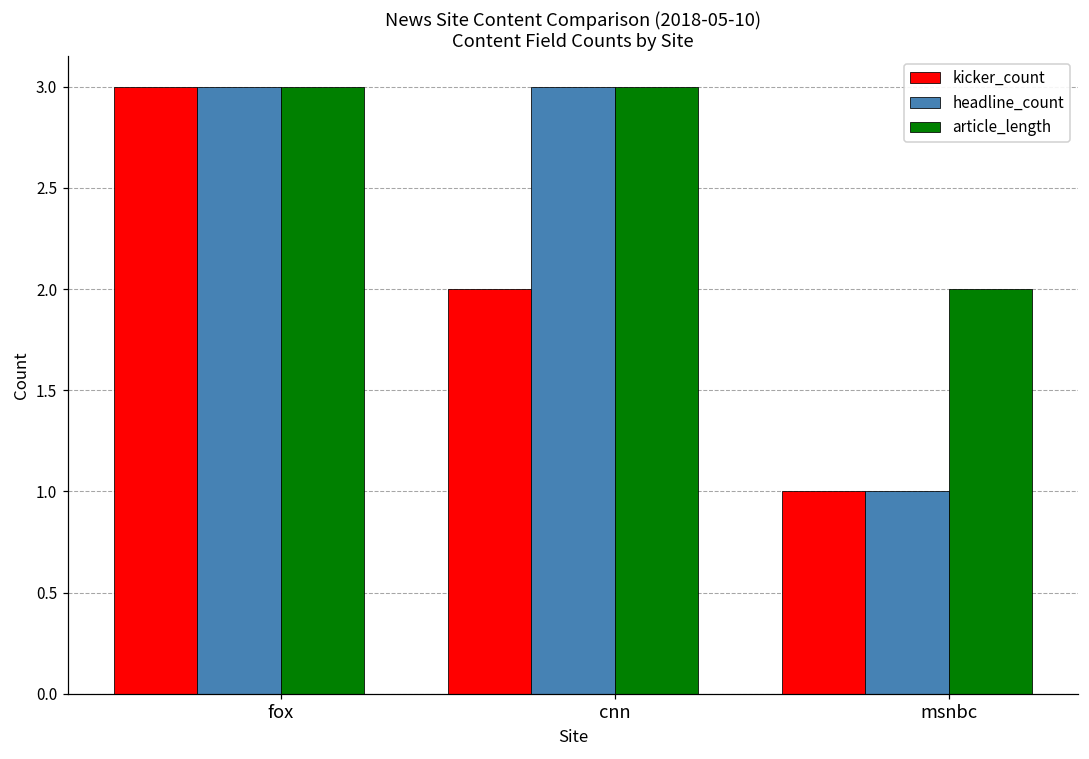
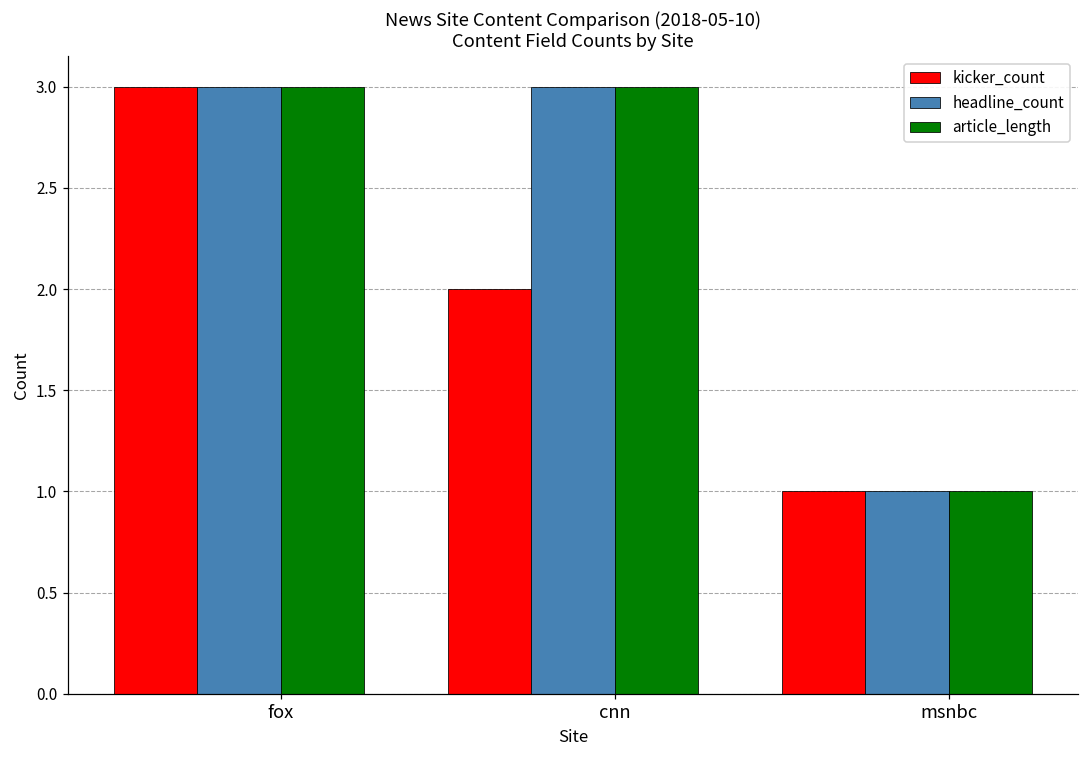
article_length, msnbc: 2 -> 1
